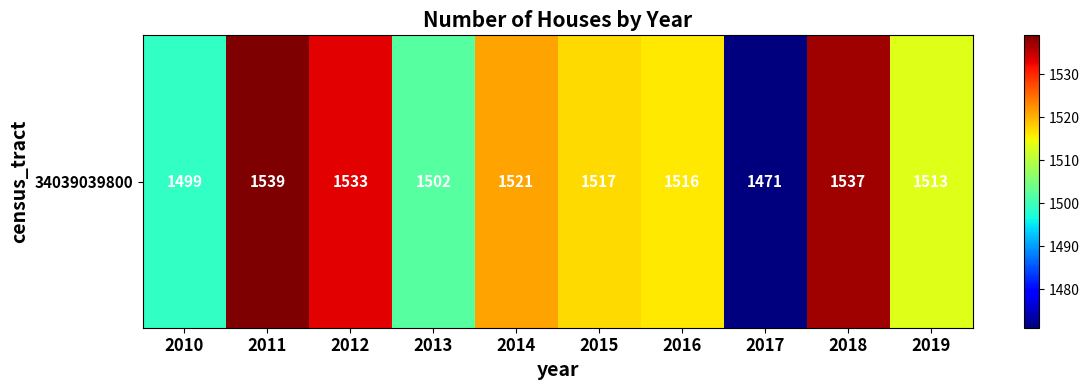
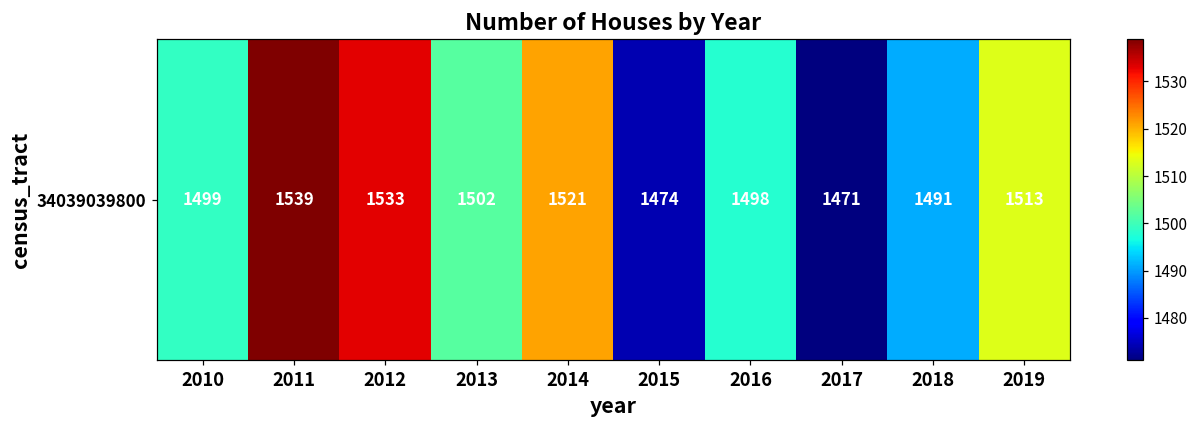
34039039800, 2015: 1517 -> 1474
34039039800, 2016: 1516 -> 1498
34039039800, 2018: 1537 -> 1491
